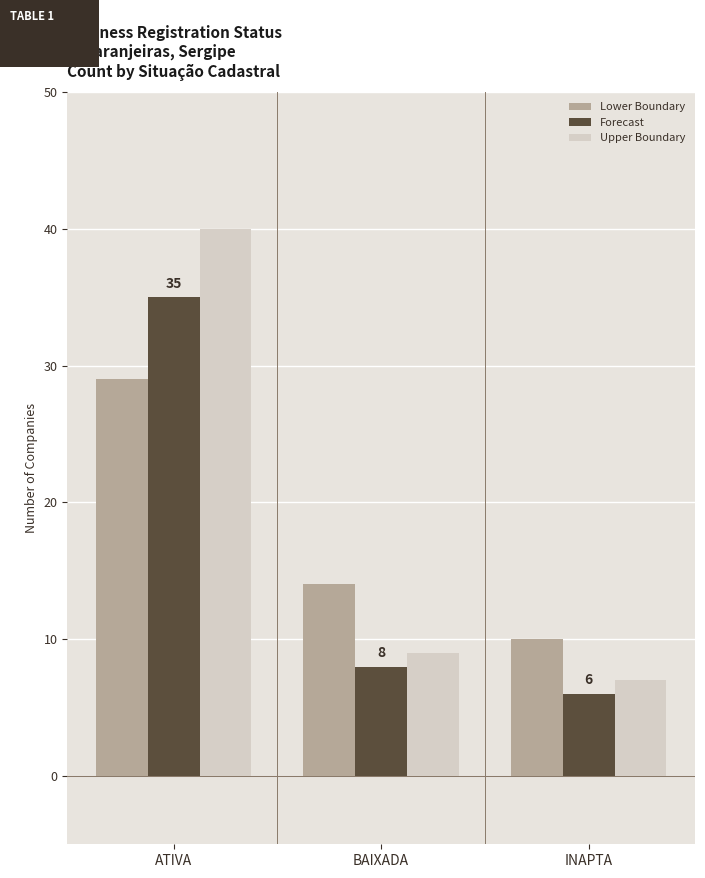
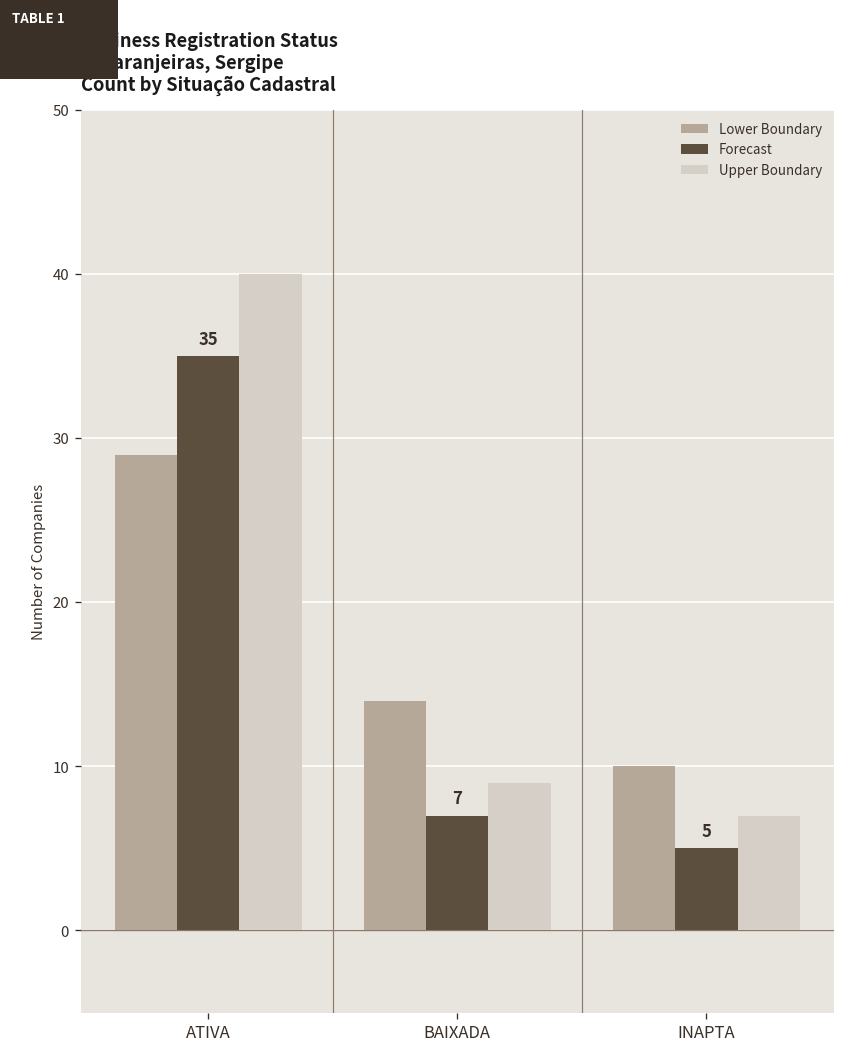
Forecast, BAIXADA: 8 -> 7
Forecast, INAPTA: 6 -> 5
